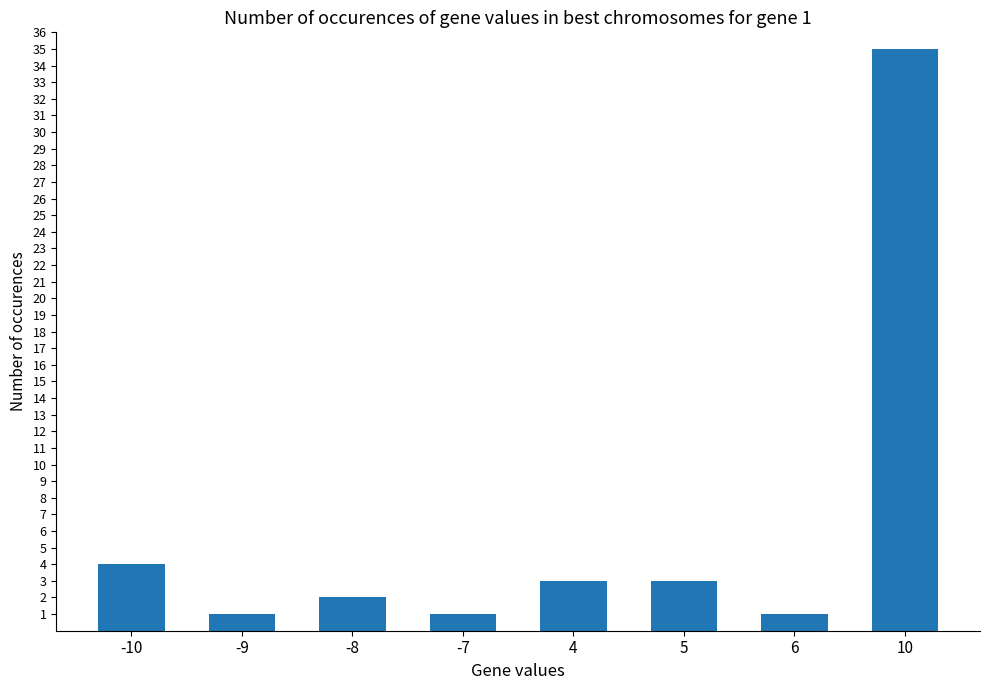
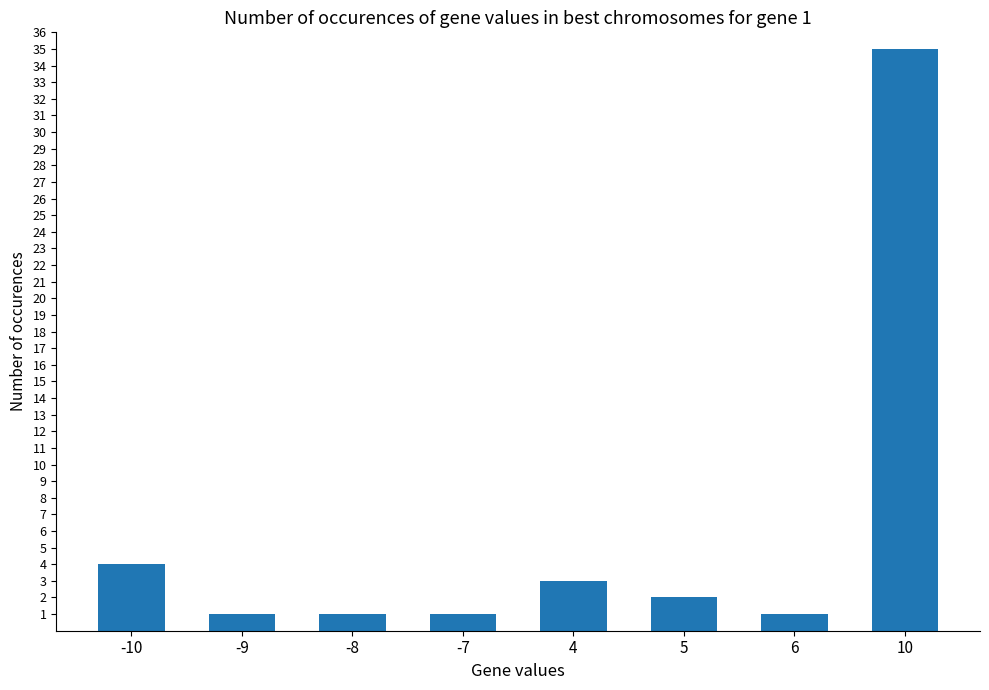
-8: 2 -> 1
5: 3 -> 2
